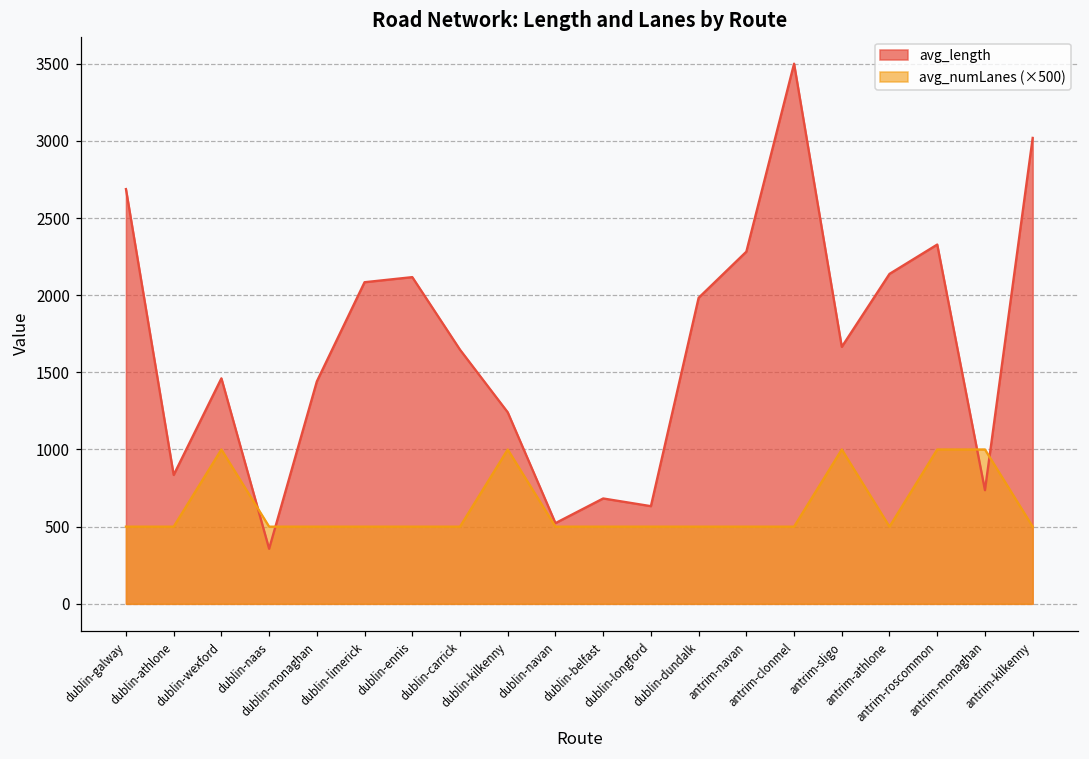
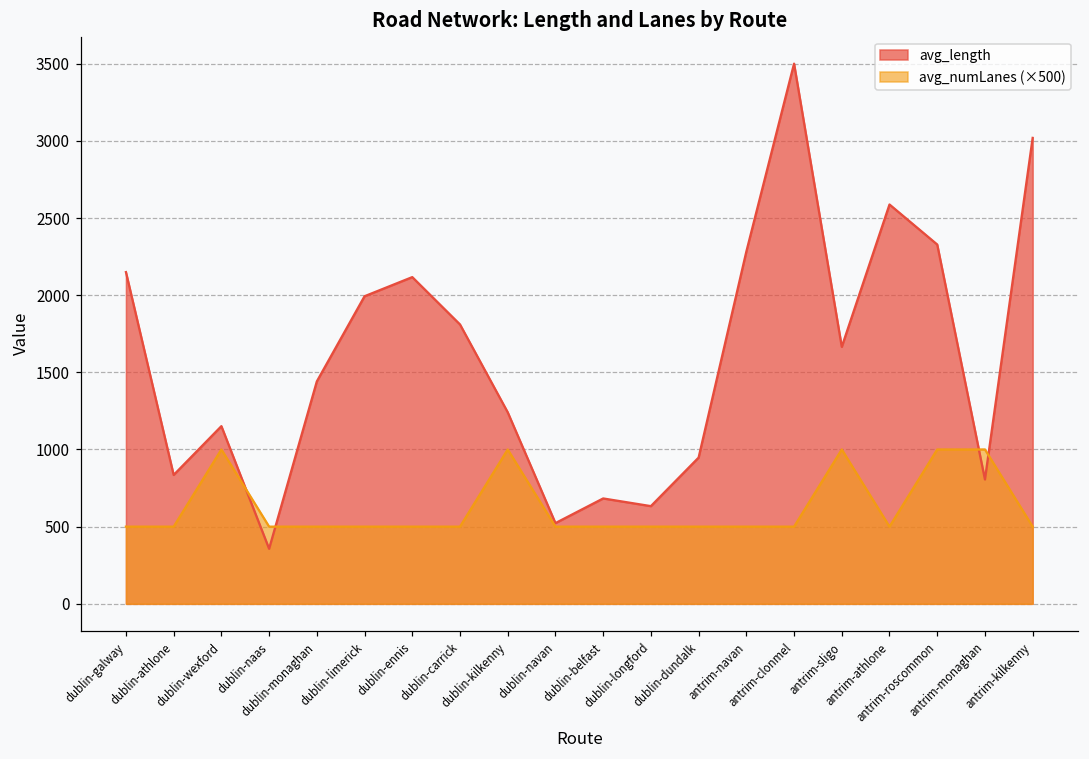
avg_length, dublin-galway: 2690 -> 2150
avg_length, dublin-wexford: 1460 -> 1150
avg_length, dublin-limerick: 2080 -> 1990
avg_length, dublin-carrick: 1650 -> 1810
avg_length, dublin-dundalk: 1980 -> 950
avg_length, antrim-athlone: 2140 -> 2590
avg_length, antrim-monaghan: 740 -> 810
